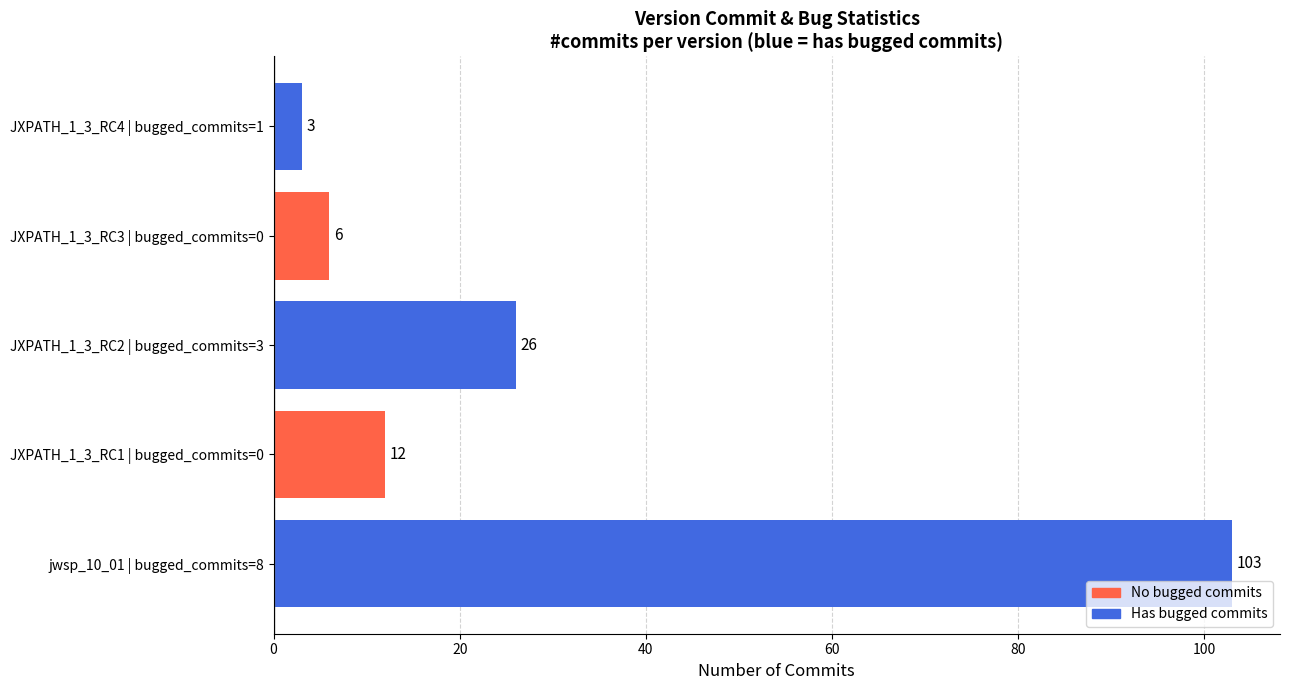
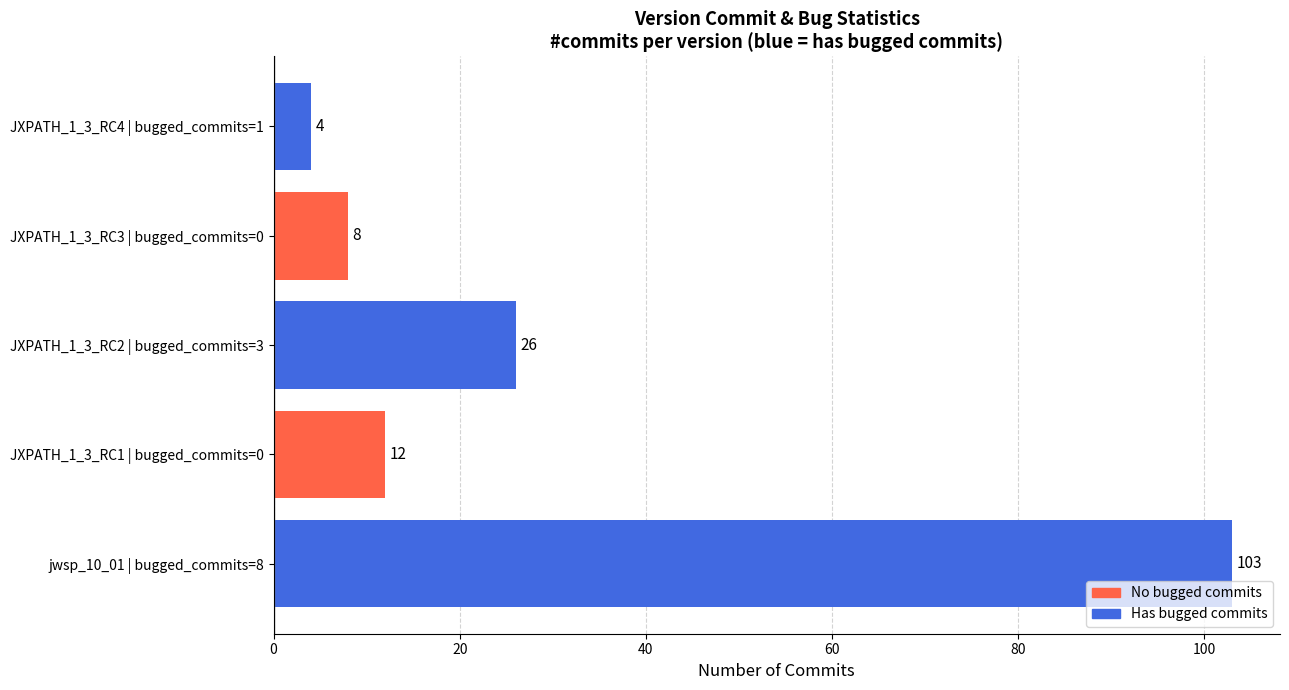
JXPATH_1_3_RC4 | bugged_commits=1: 3 -> 4
JXPATH_1_3_RC3 | bugged_commits=0: 6 -> 8
